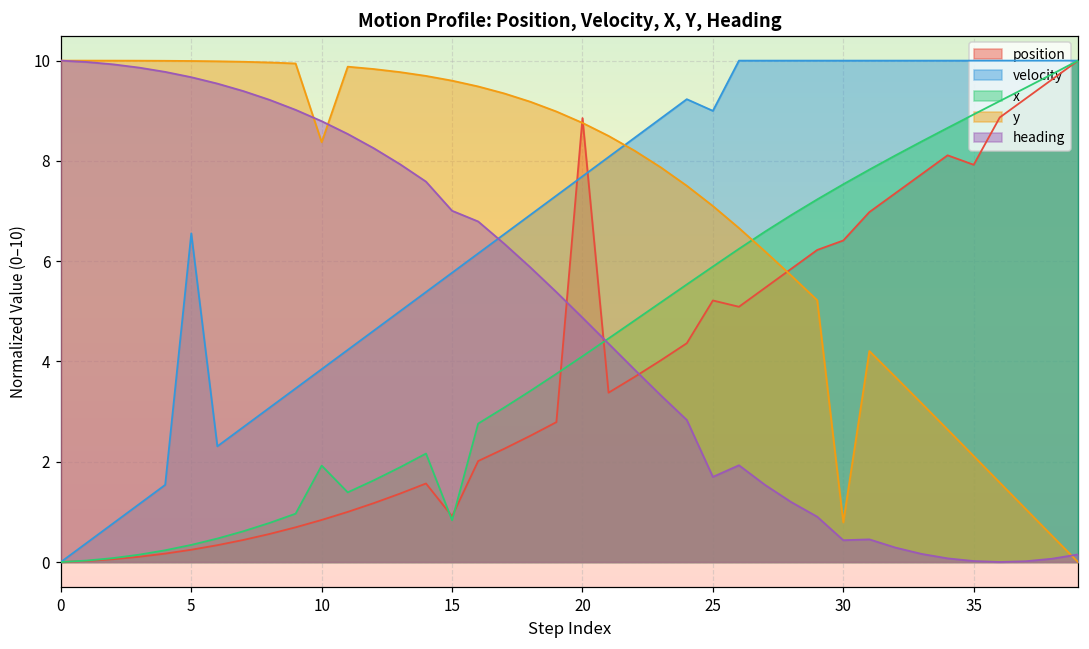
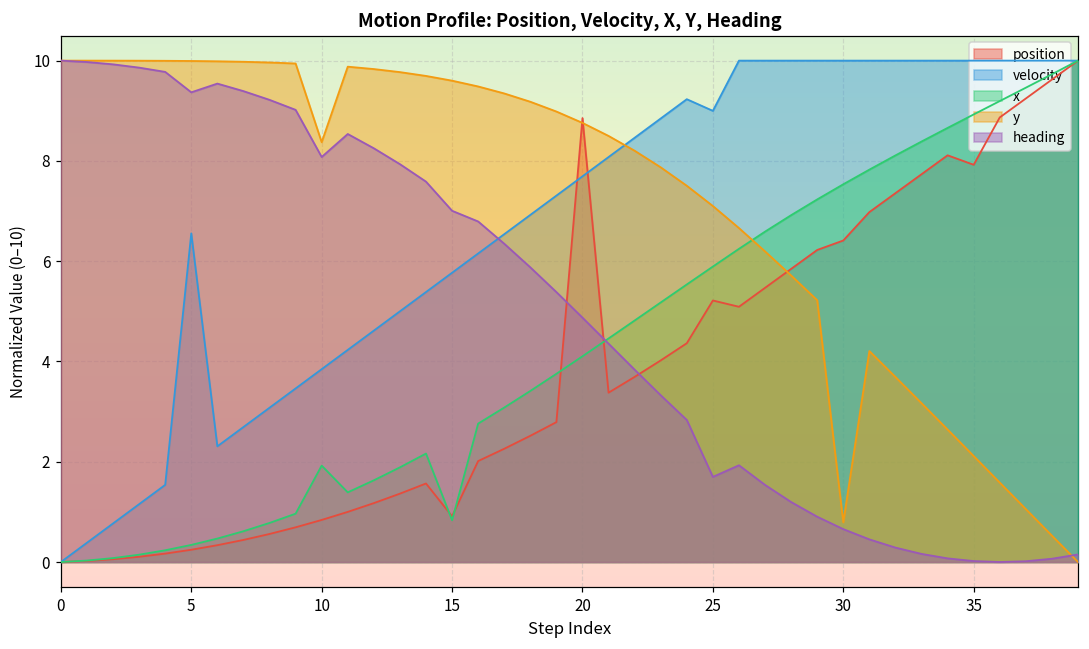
heading, 5: 9.7 -> 9.4
heading, 10: 8.8 -> 8.1
heading, 30: 0.4 -> 0.7
